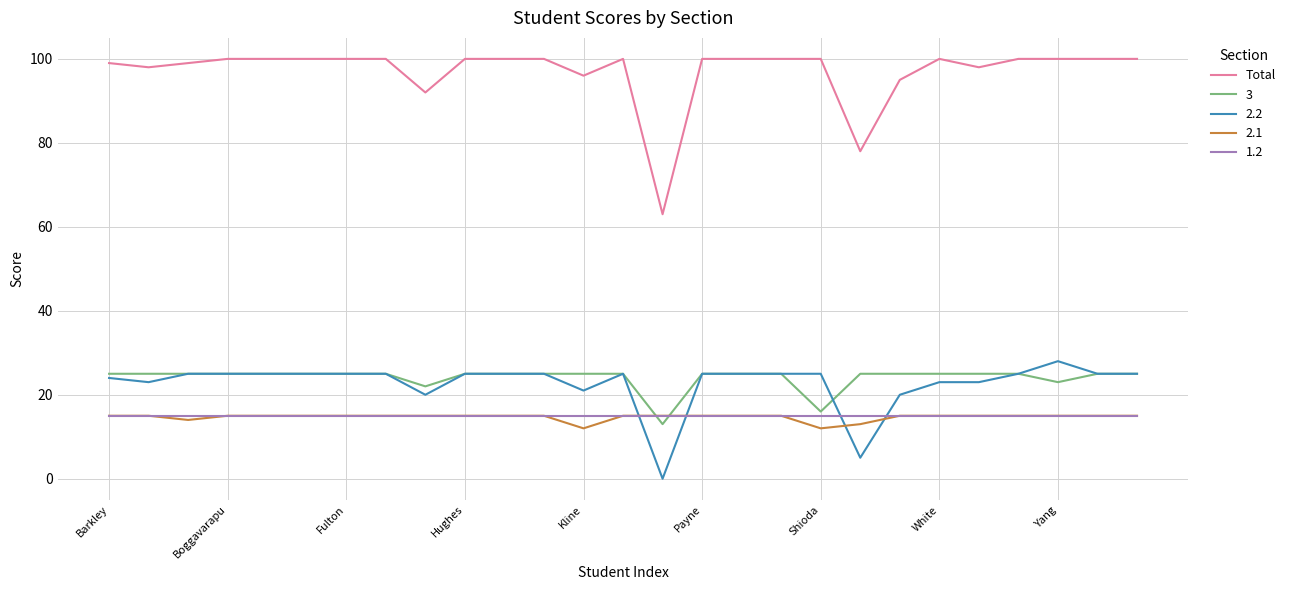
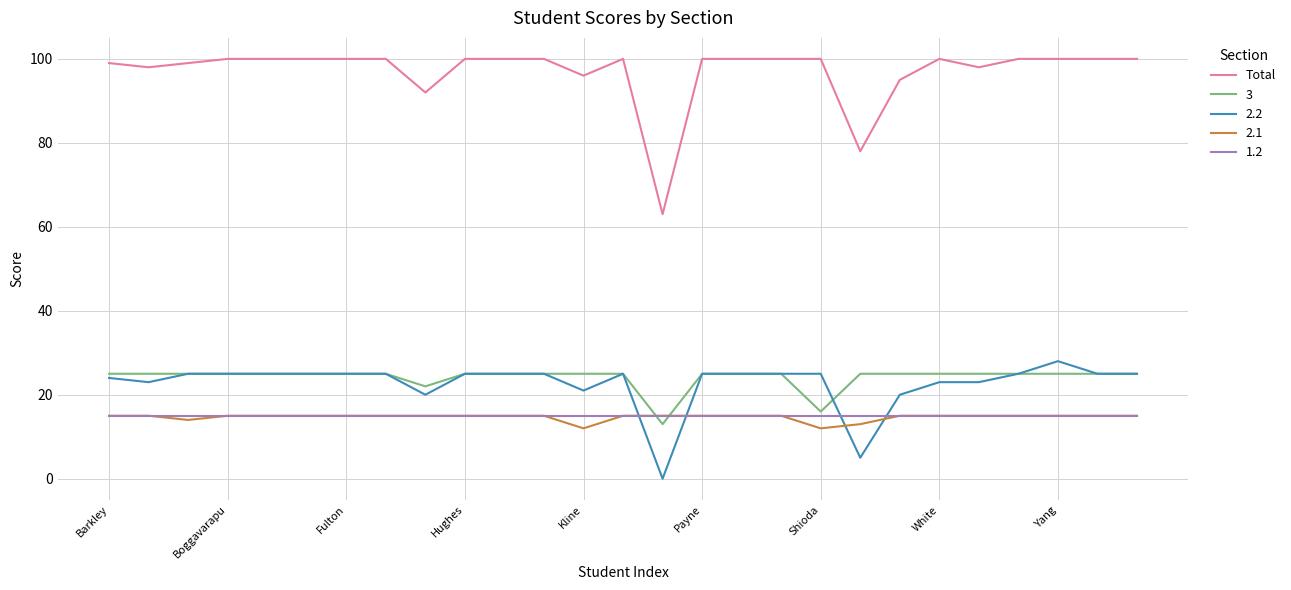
3, Yang: 23 -> 25
